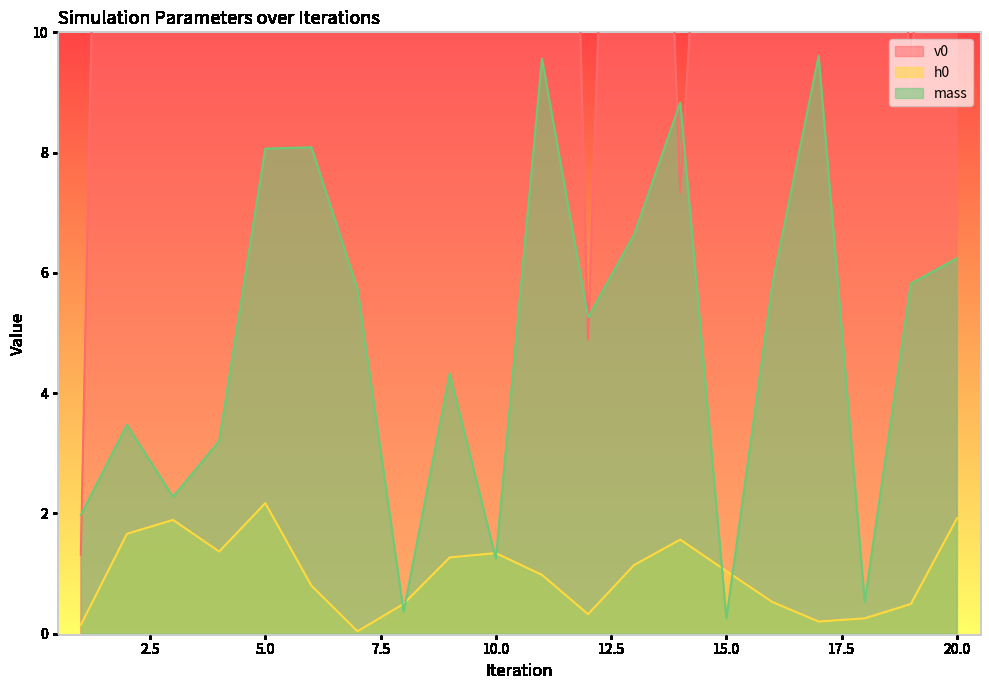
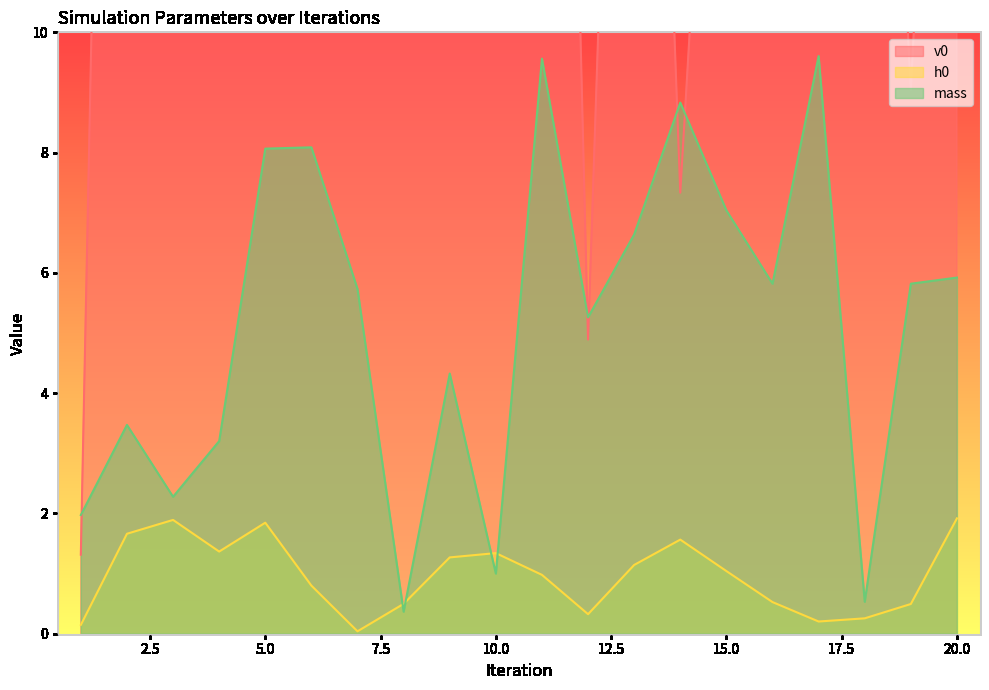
h0, 5.0: 2.2 -> 1.8
mass, 10.0: 1.2 -> 1.0
mass, 15.0: 0.3 -> 7.0
mass, 20.0: 6.2 -> 5.9
